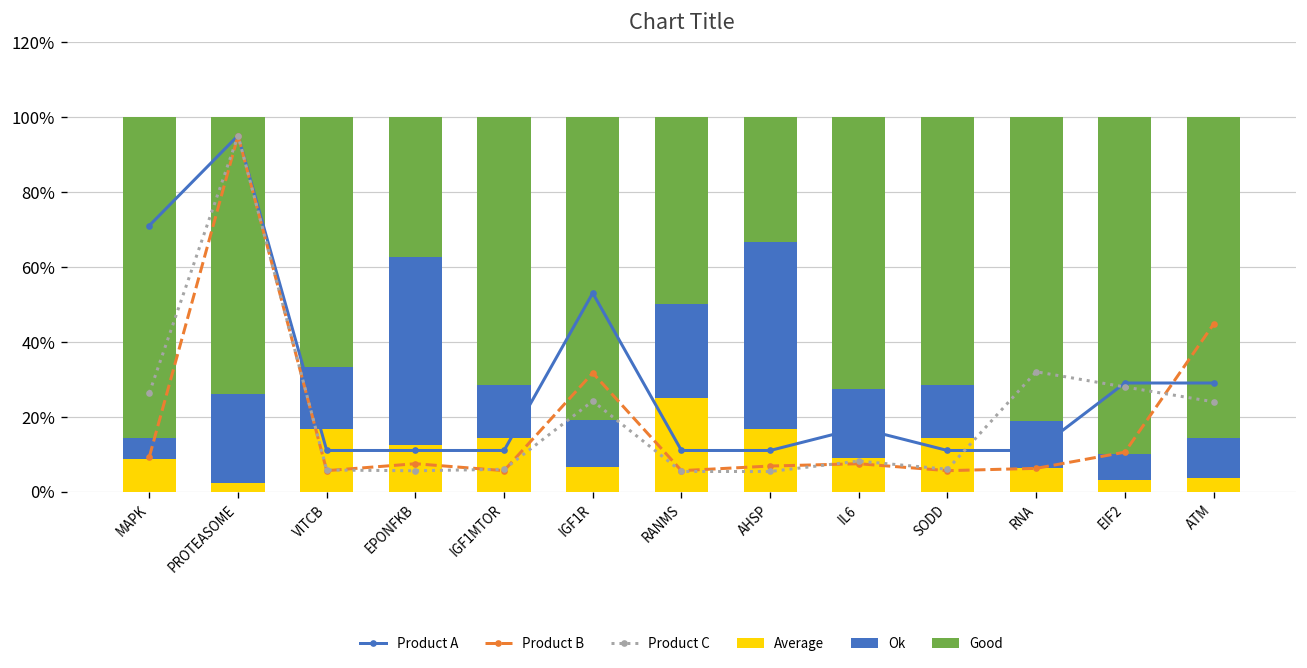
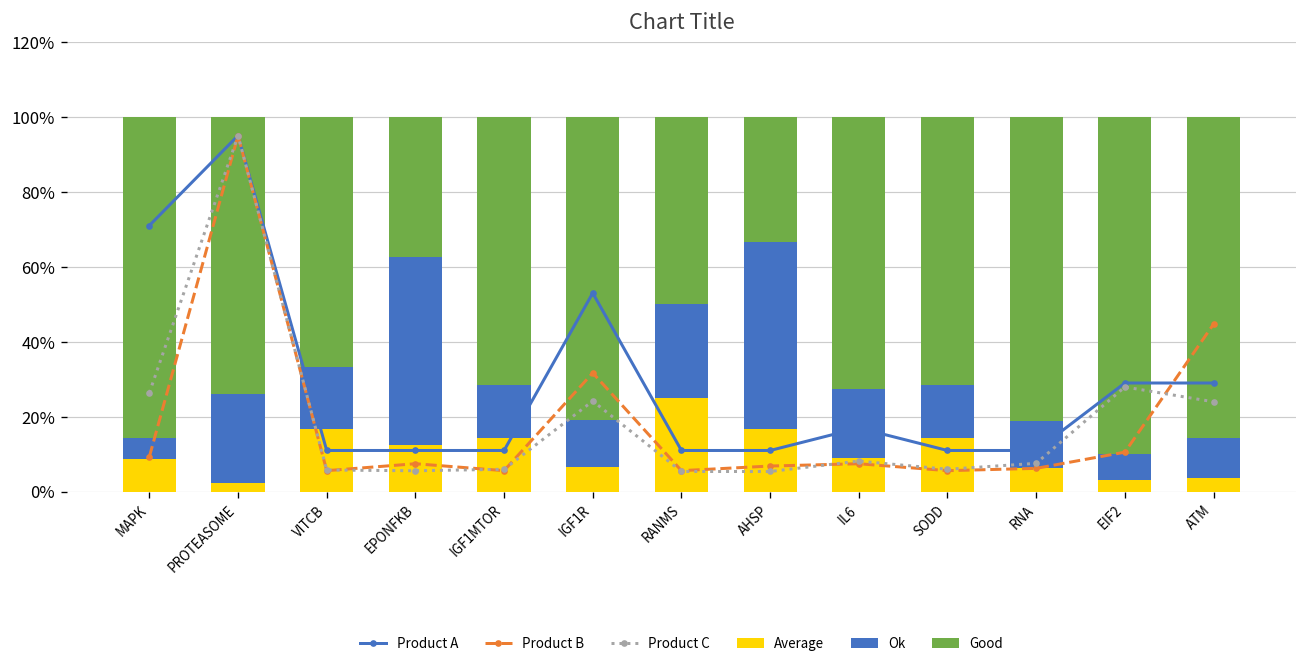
Product C, RNA: 32% -> 8%
